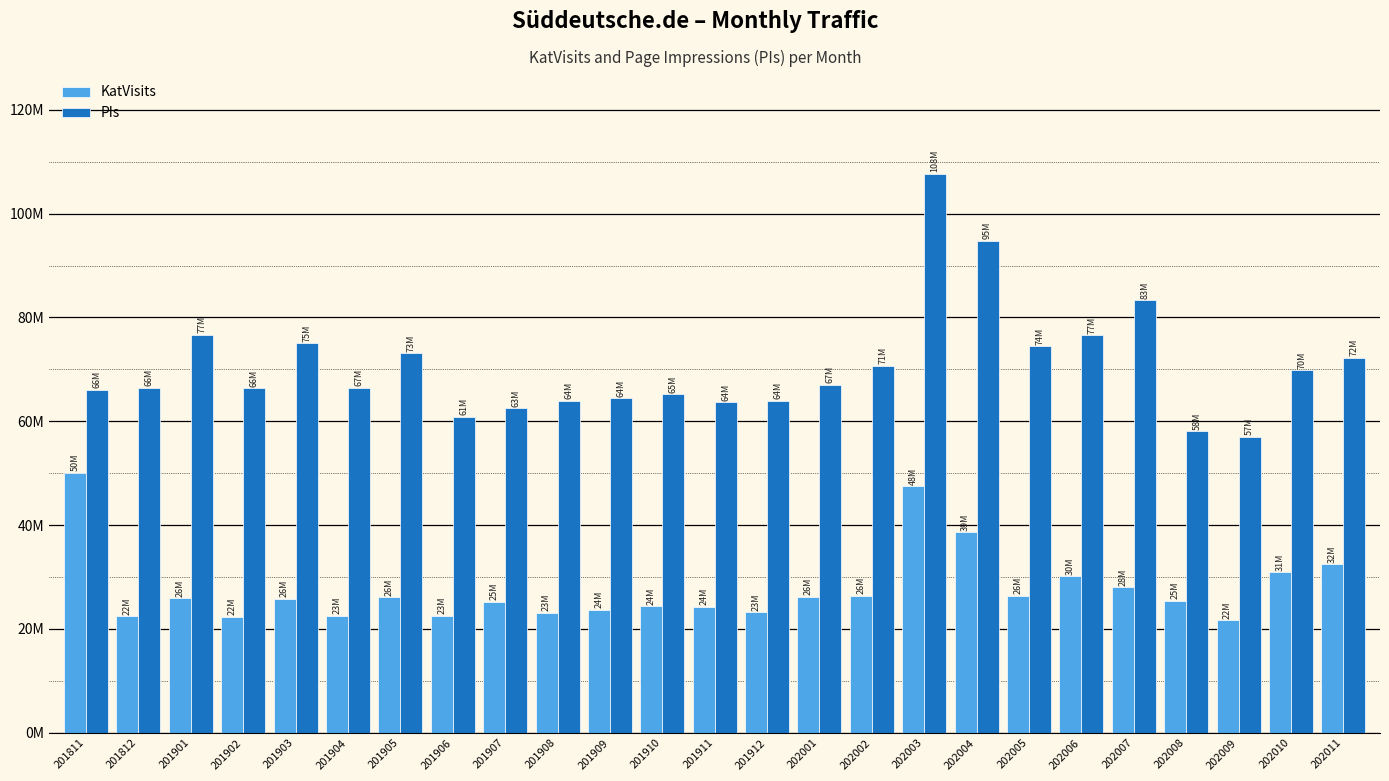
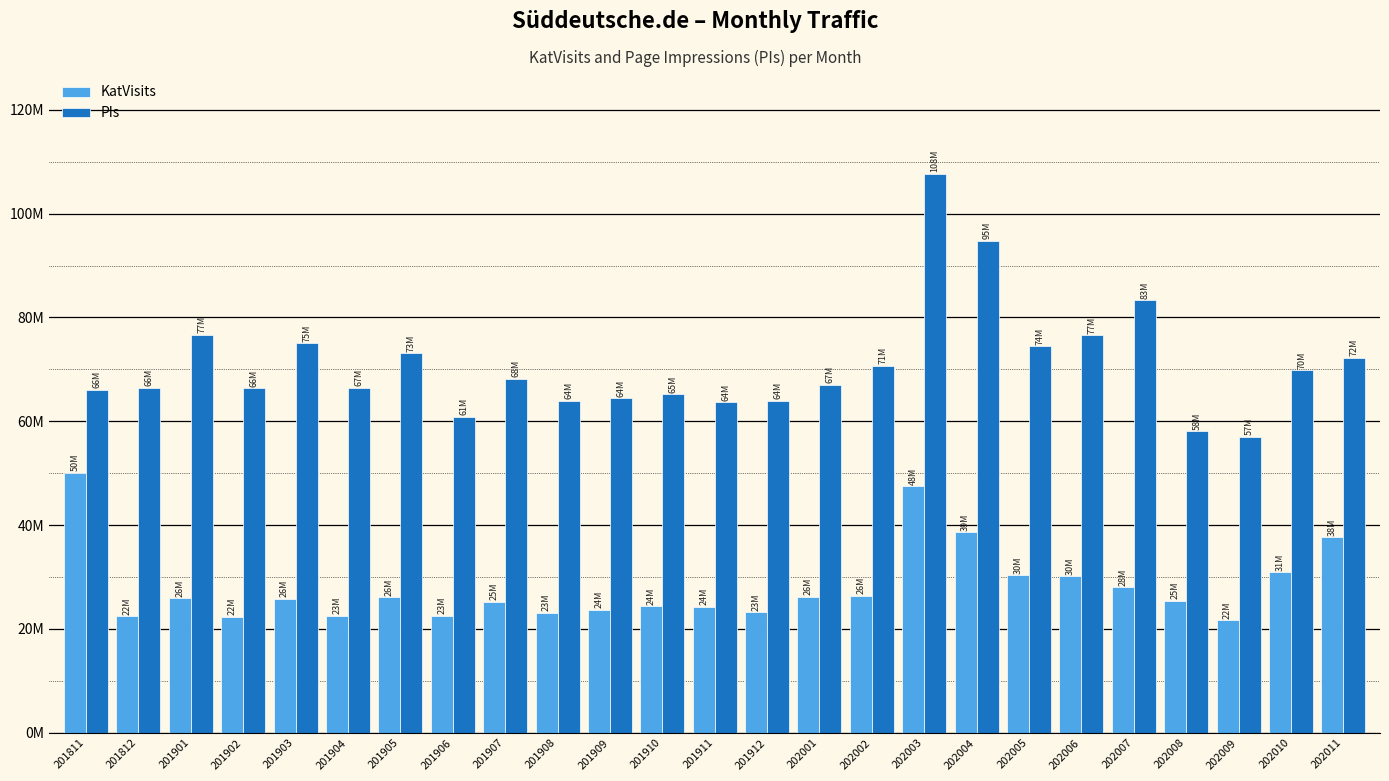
PIs, 201907: 63M -> 68M
KatVisits, 202005: 26M -> 30M
KatVisits, 202011: 32M -> 38M
